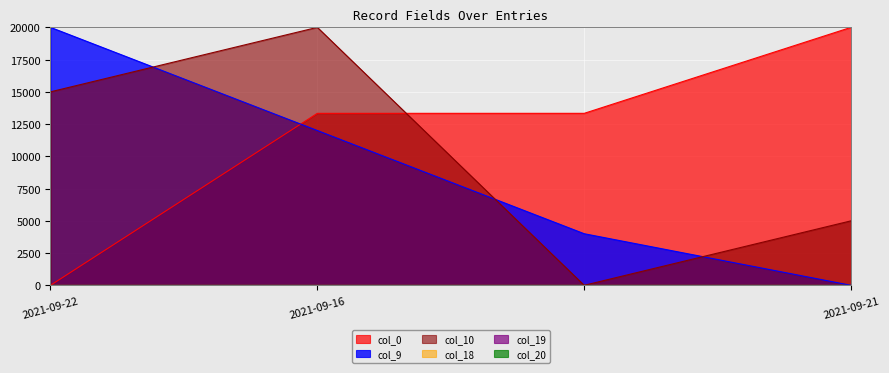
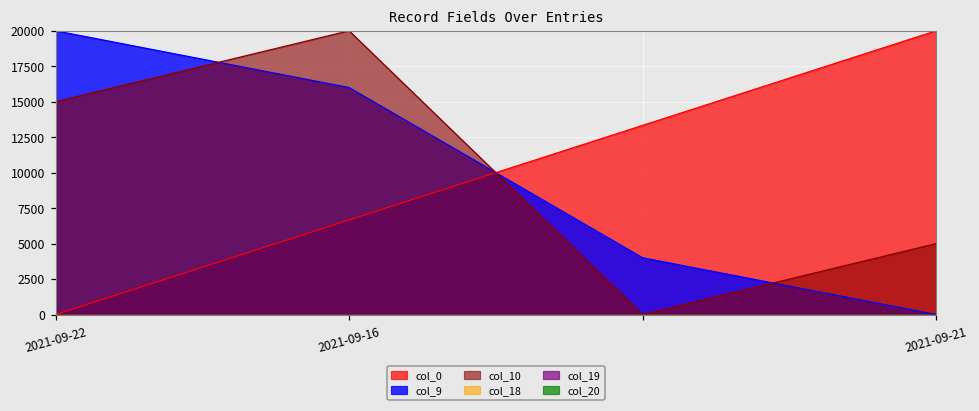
col_0, 2021-09-16: 13300 -> 6700
col_9, 2021-09-16: 12000 -> 16000
